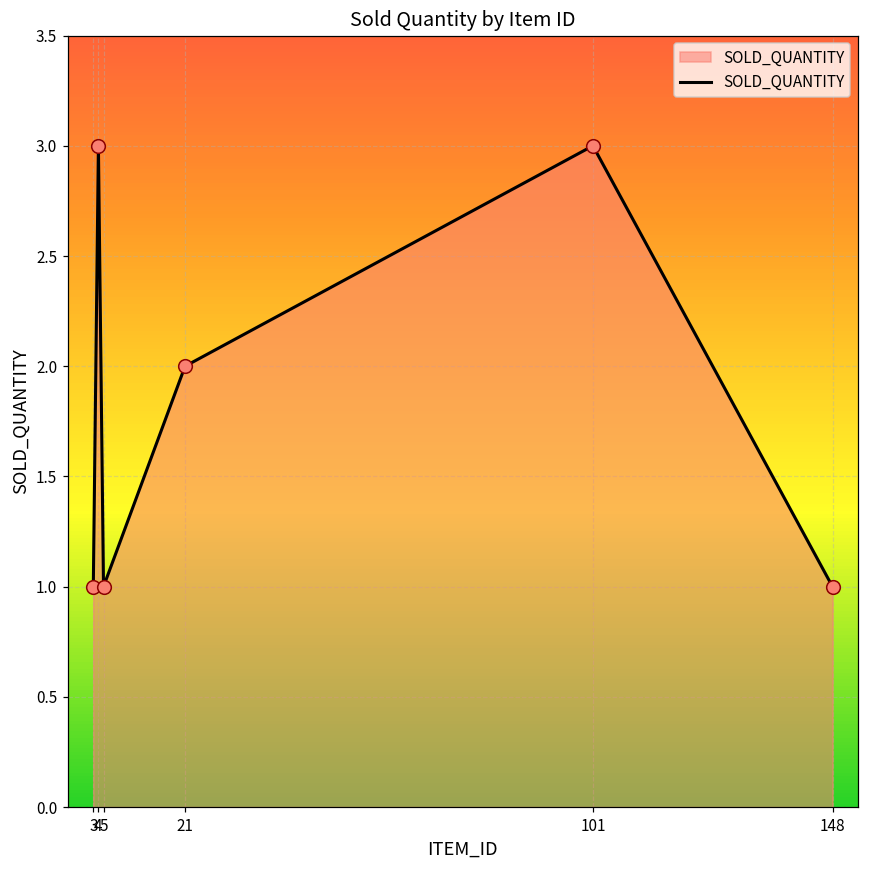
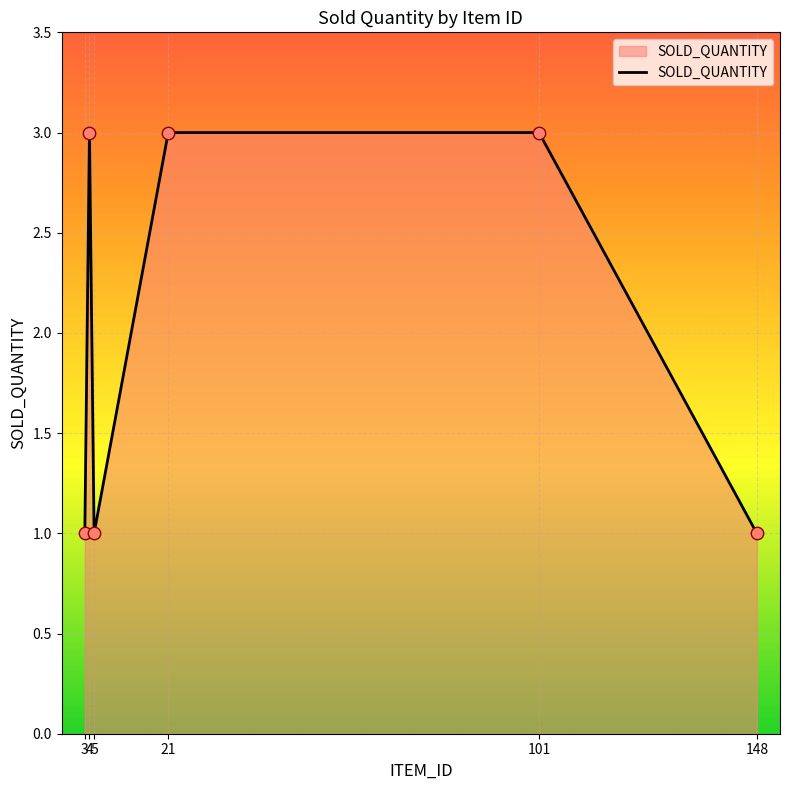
21: 2 -> 3
